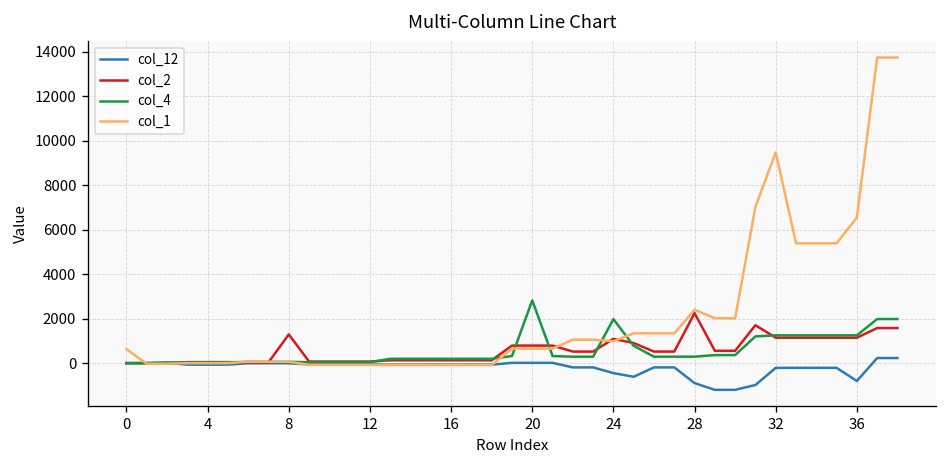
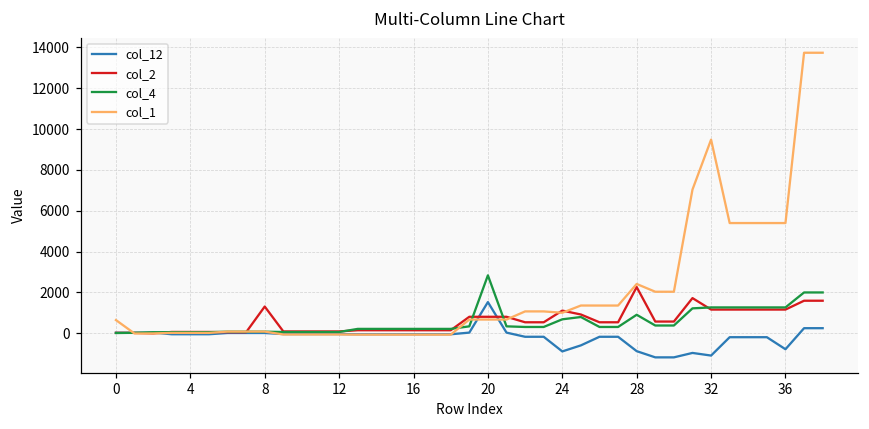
col_12, 20: 0 -> 1500
col_12, 24: -400 -> -900
col_4, 24: 2000 -> 700
col_4, 28: 300 -> 900
col_12, 32: -200 -> -1100
col_1, 36: 6600 -> 5400
